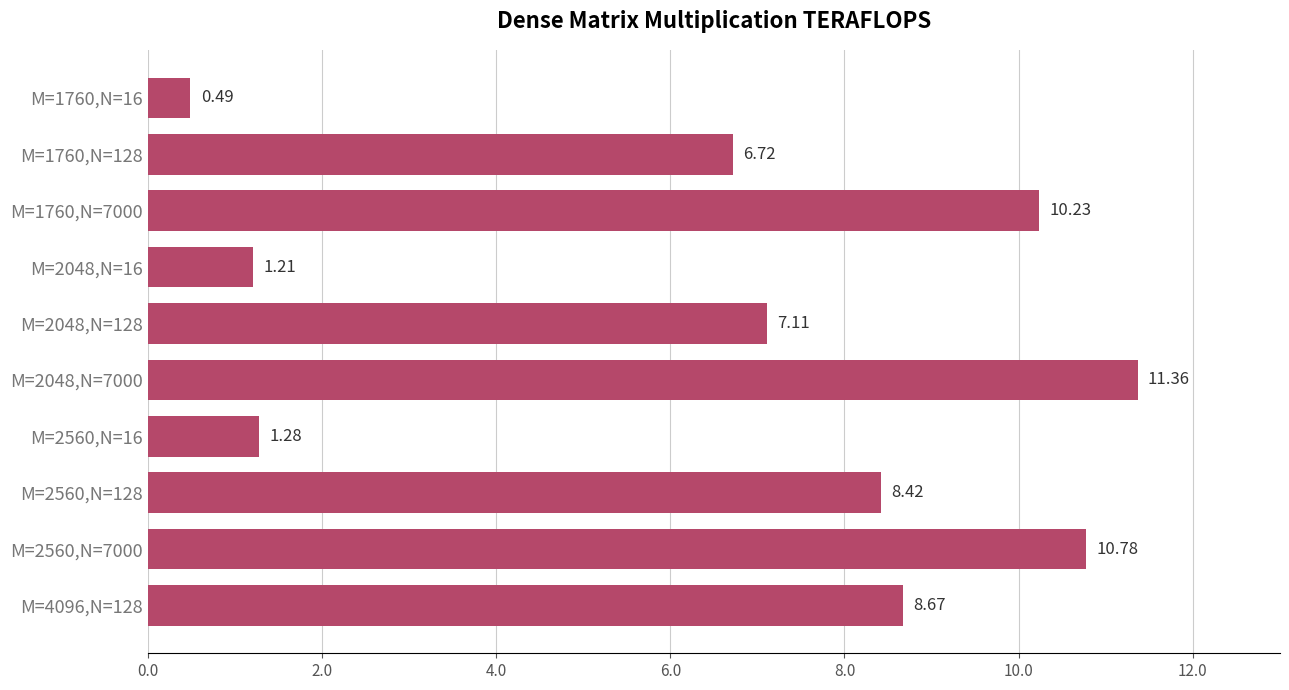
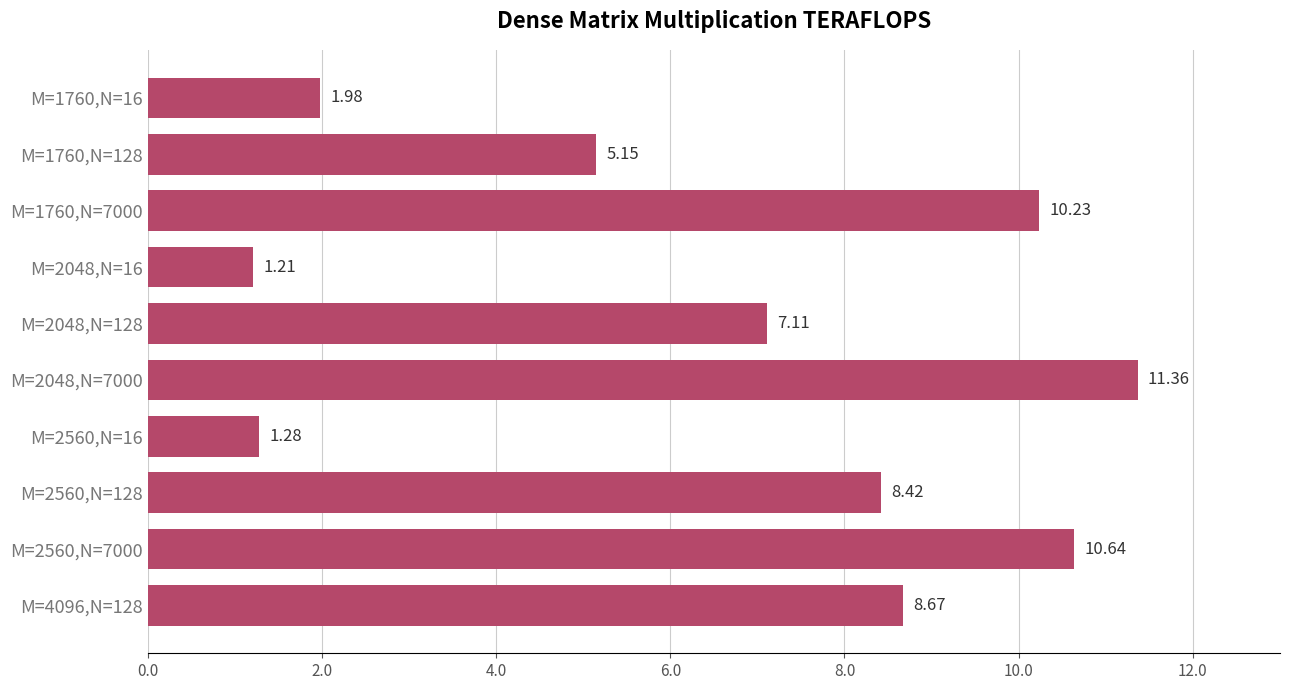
M=1760,N=16: 0.49 -> 1.98
M=1760,N=128: 6.72 -> 5.15
M=2560,N=7000: 10.78 -> 10.64
